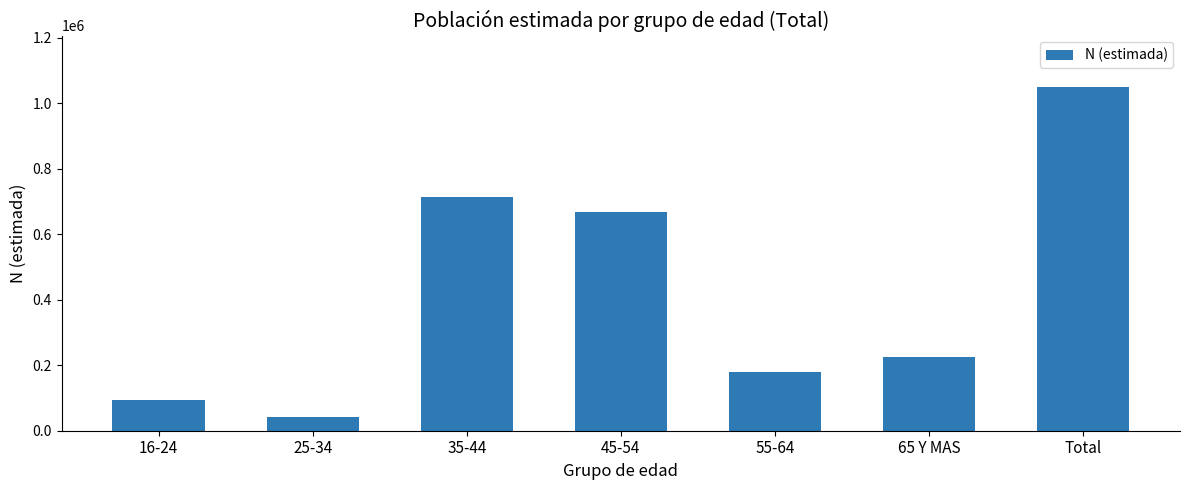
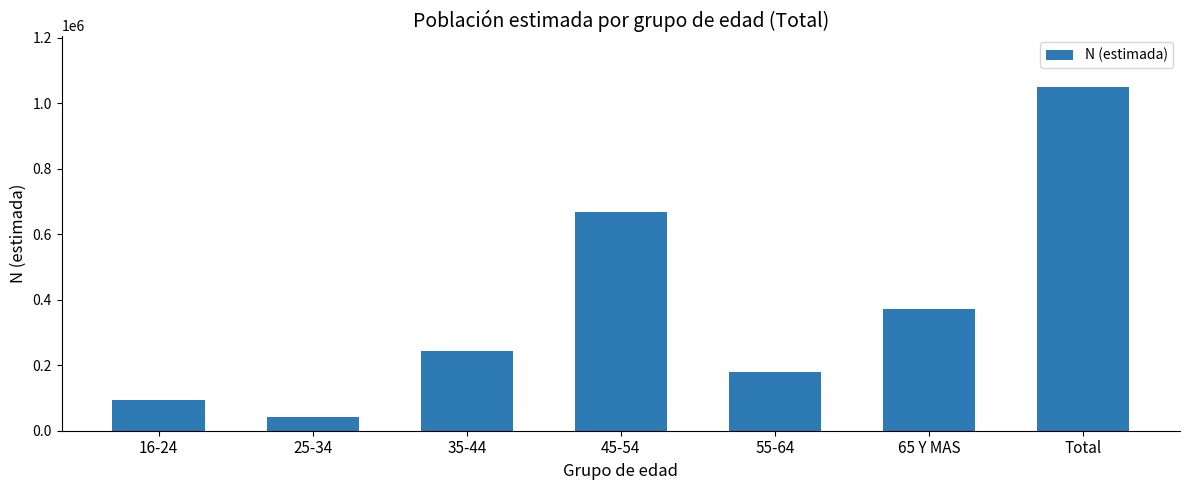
35-44: 710000 -> 240000
65 Y MAS: 230000 -> 370000
